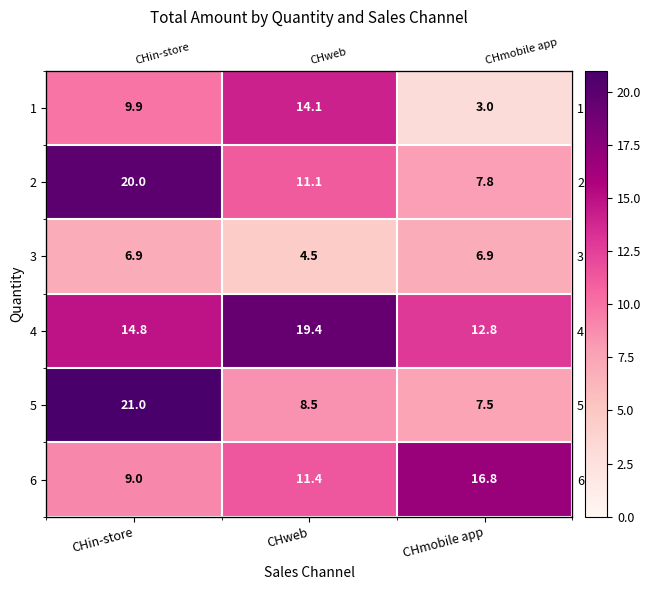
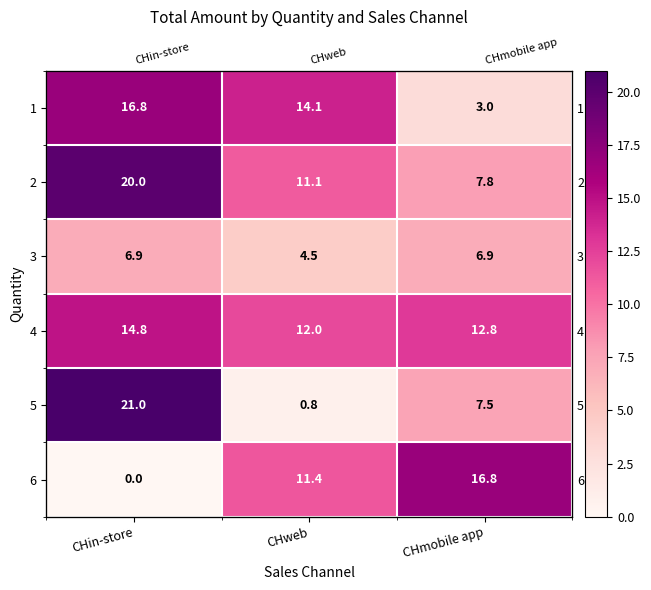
1, CHin-store: 9.9 -> 16.8
4, CHweb: 19.4 -> 12.0
5, CHweb: 8.5 -> 0.8
6, CHin-store: 9.0 -> 0.0
